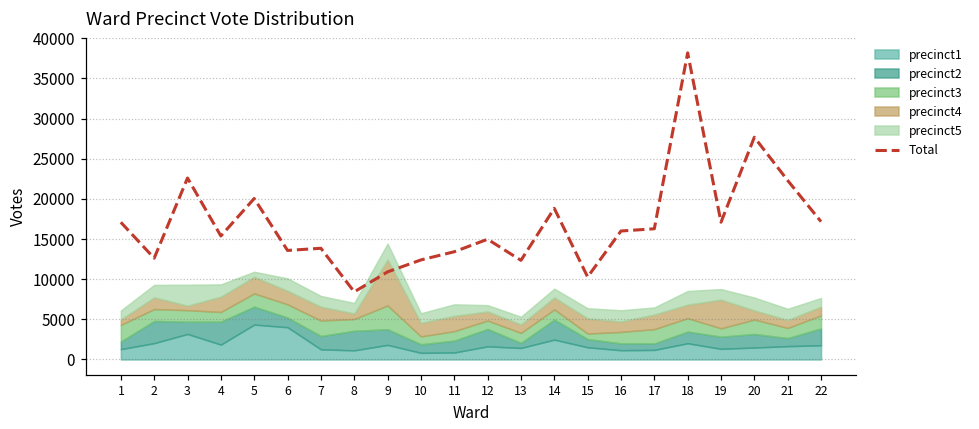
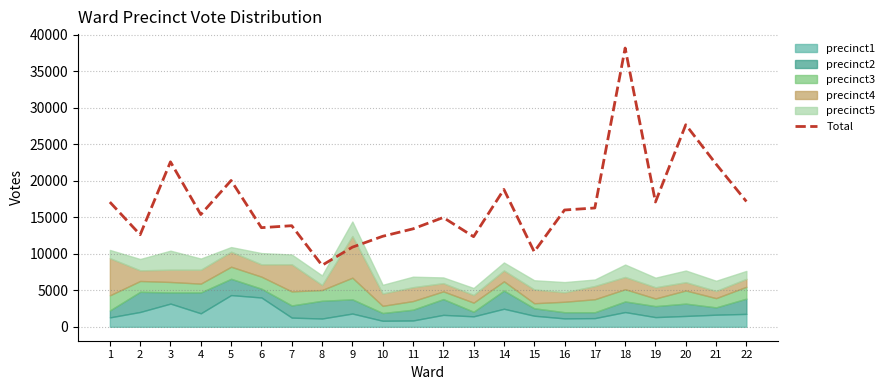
precinct4, 1: 1000 -> 5000
precinct4, 3: 1000 -> 2000
precinct4, 7: 2000 -> 4000
precinct4, 19: 4000 -> 2000
